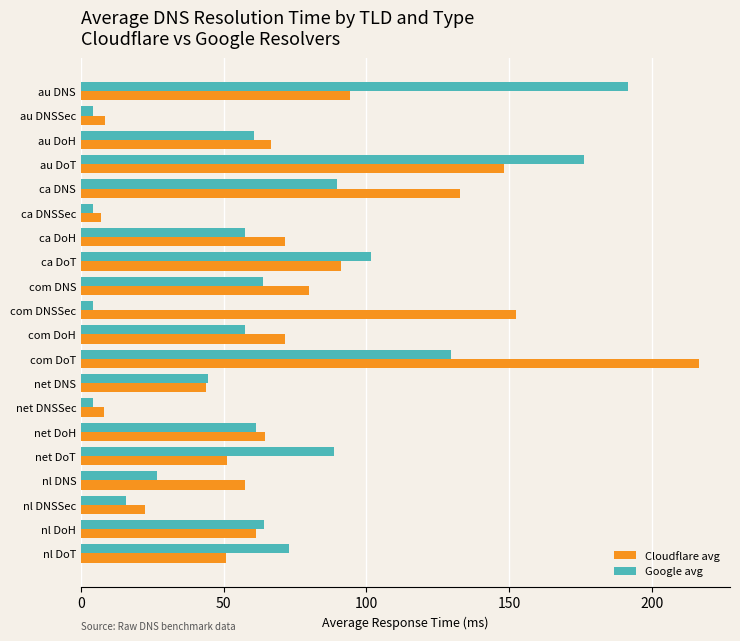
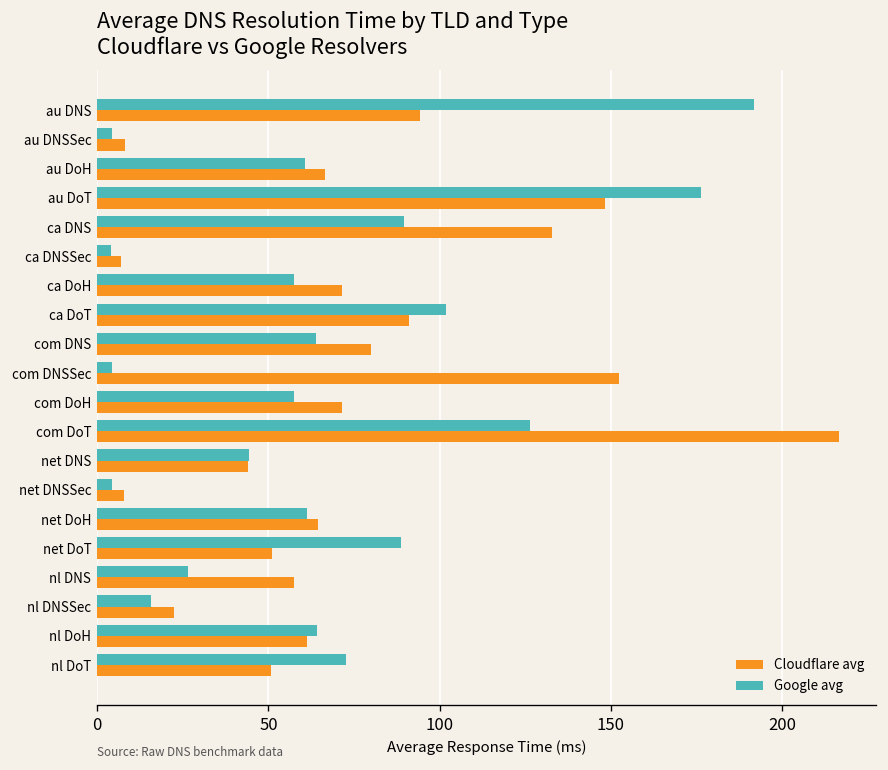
Google avg, com DoT: 130 -> 126
